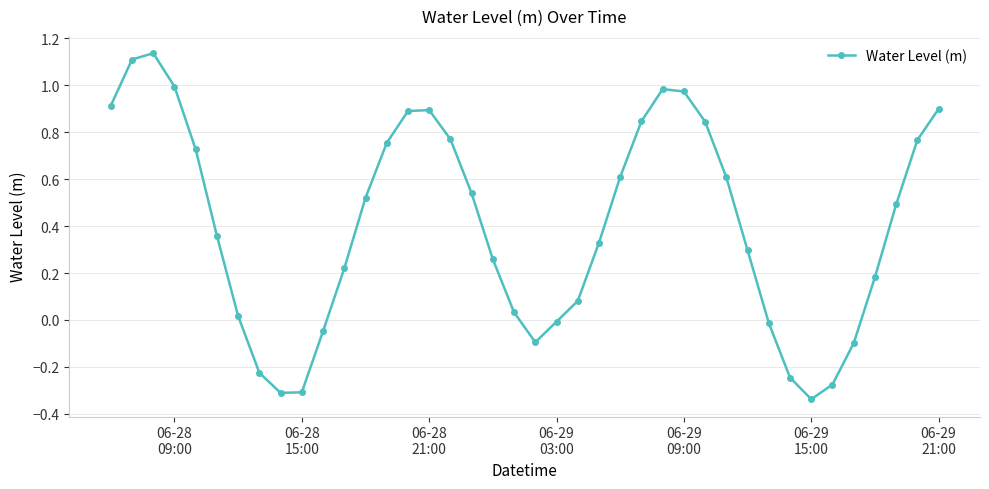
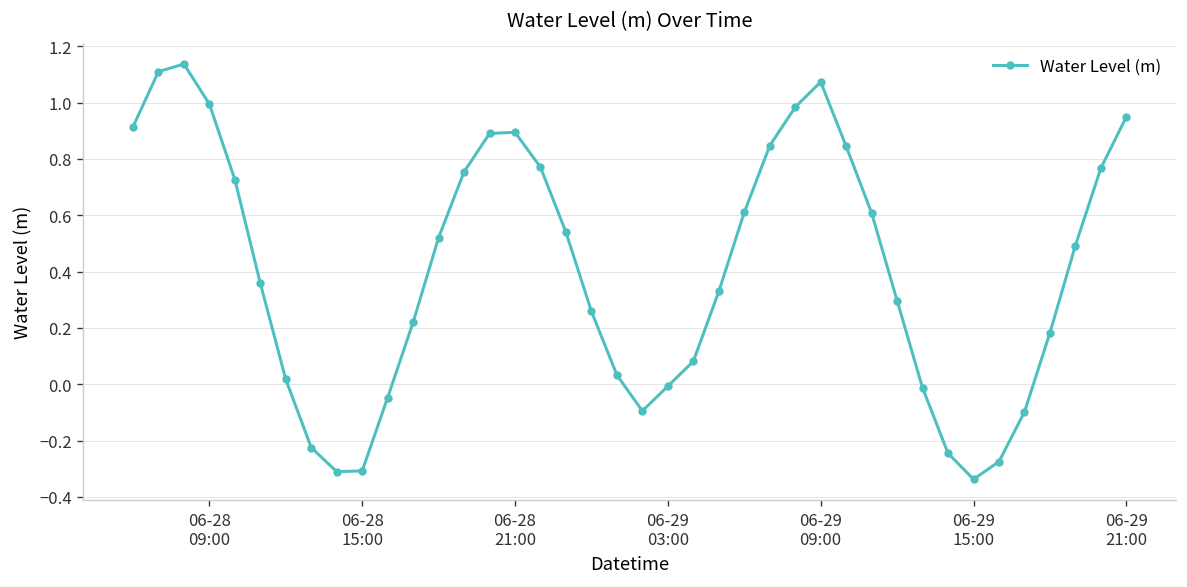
06-29 09:00: 0.97 -> 1.07
06-29 21:00: 0.90 -> 0.95
